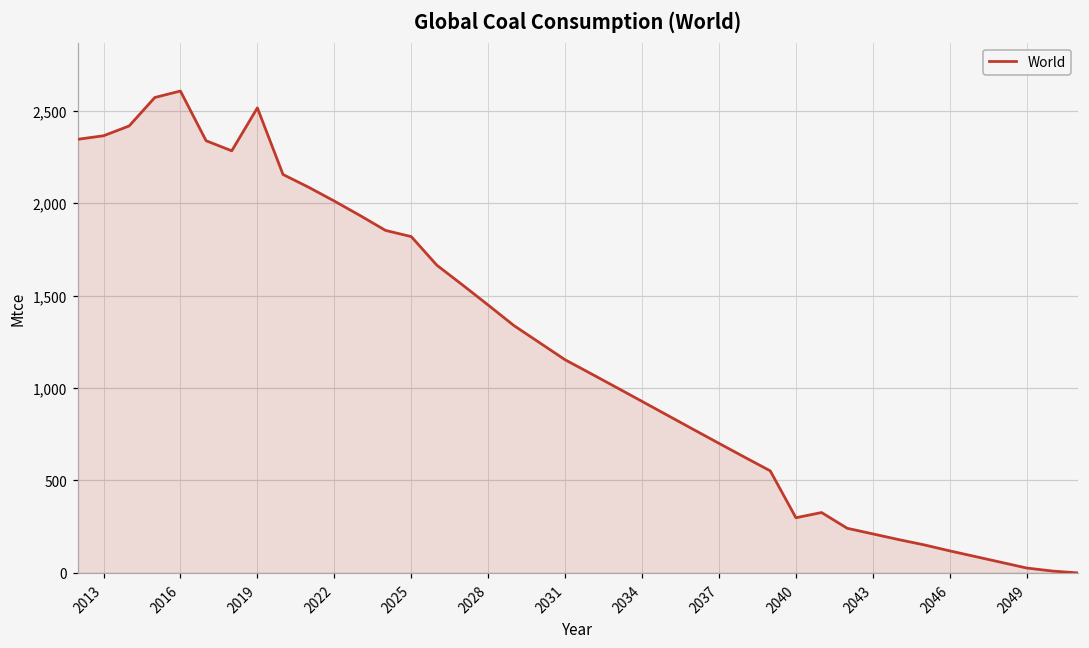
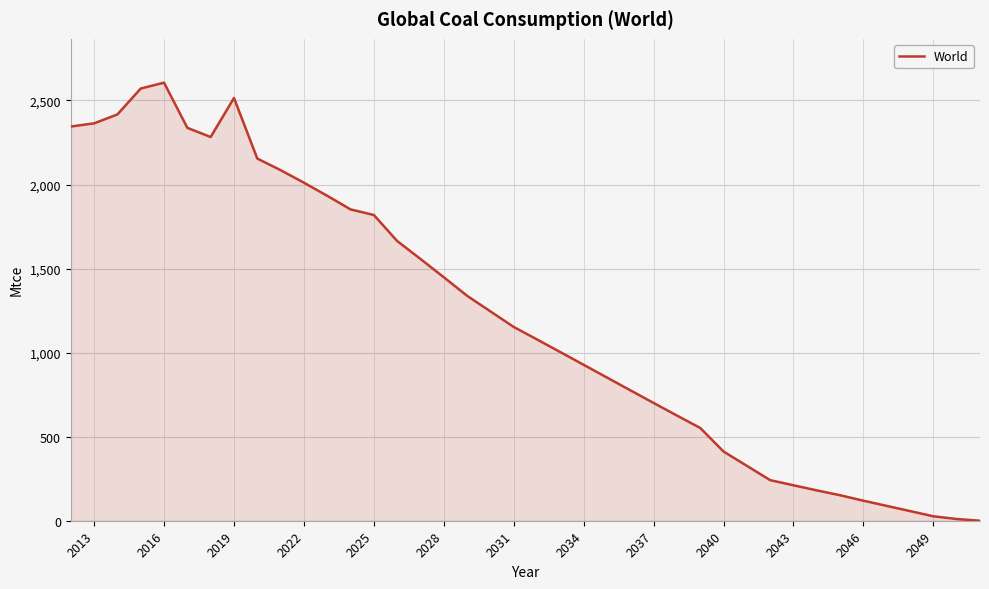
2040: 300 -> 410
